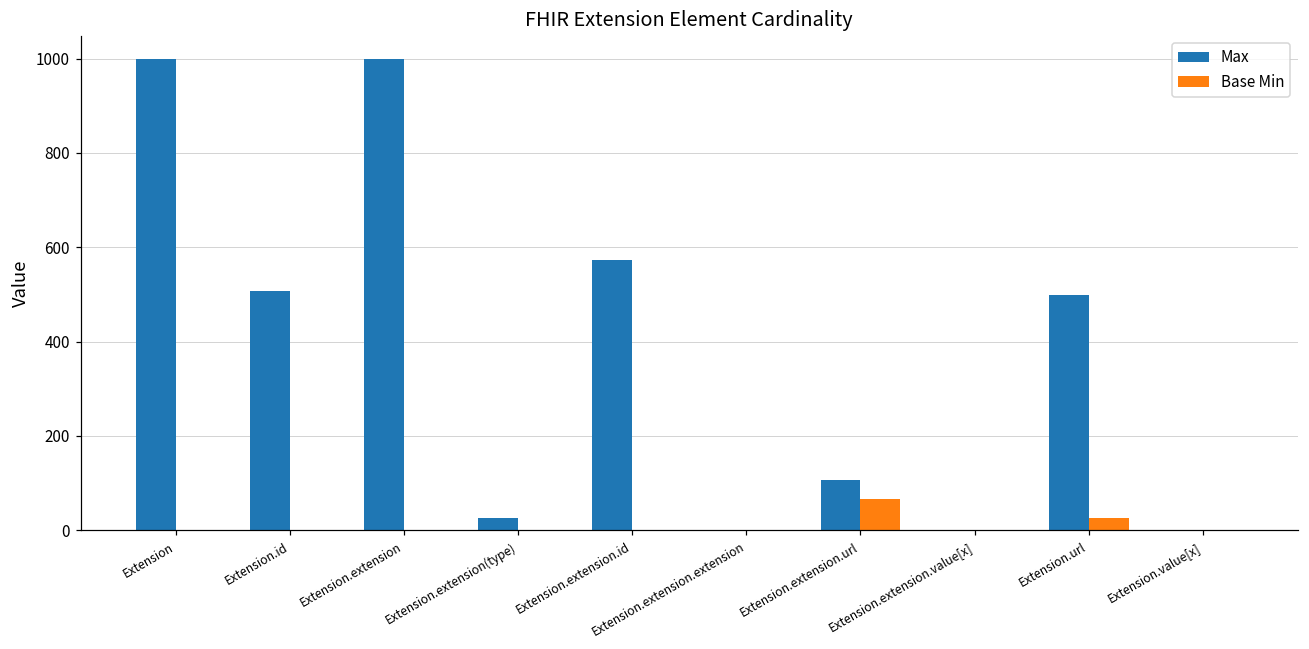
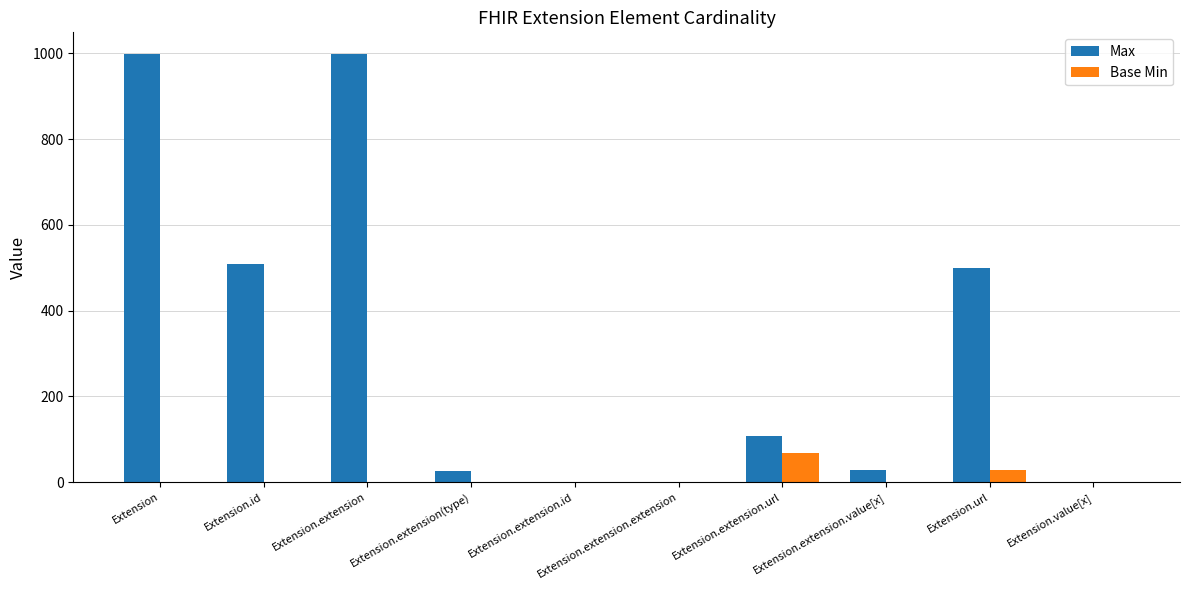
Max, Extension.extension.id: 570 -> 0
Max, Extension.extension.value[x]: 0 -> 30
